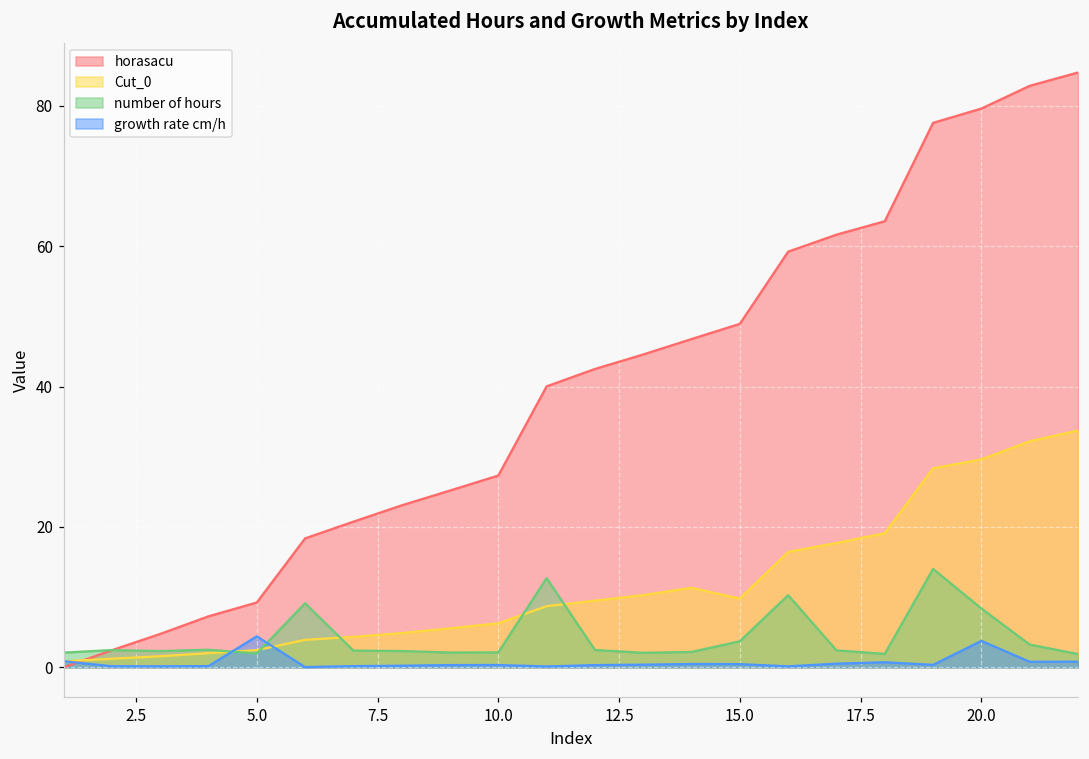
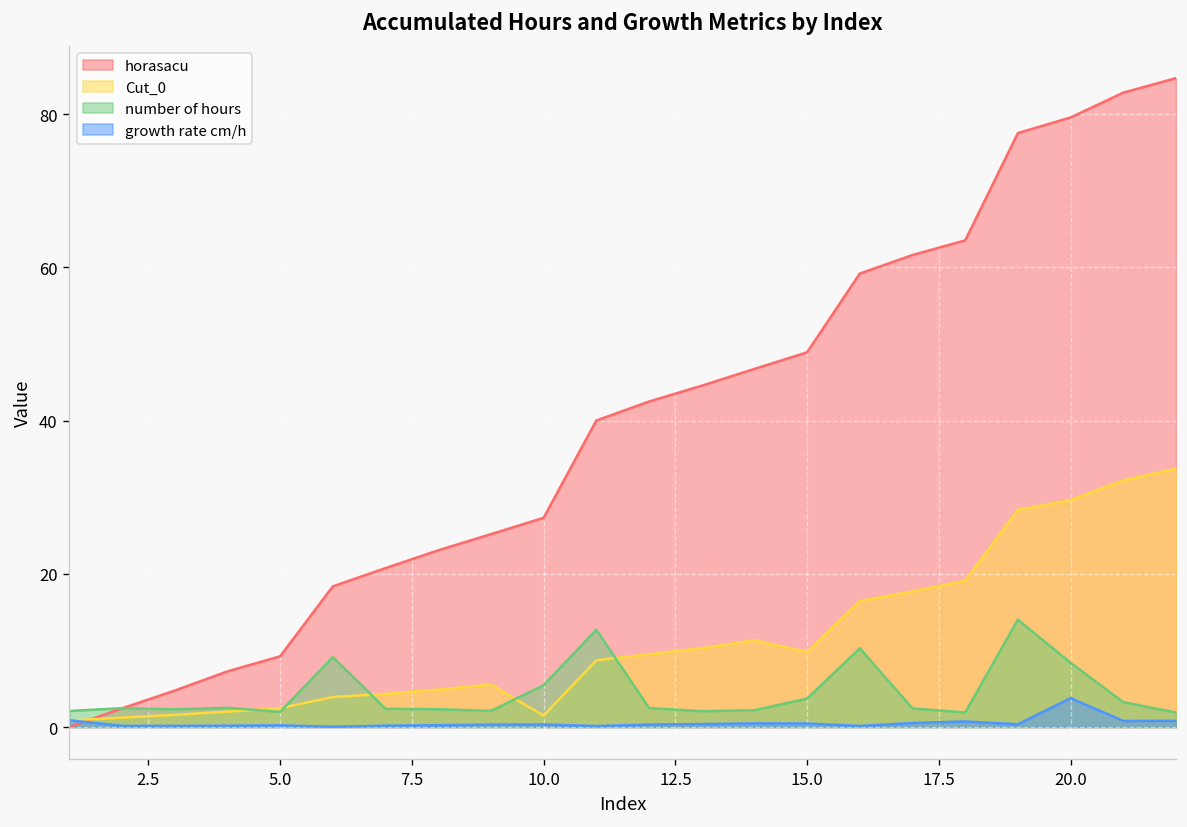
growth rate cm/h, 5.0: 4 -> 0
Cut_0, 10.0: 6 -> 1
number of hours, 10.0: 2 -> 5
